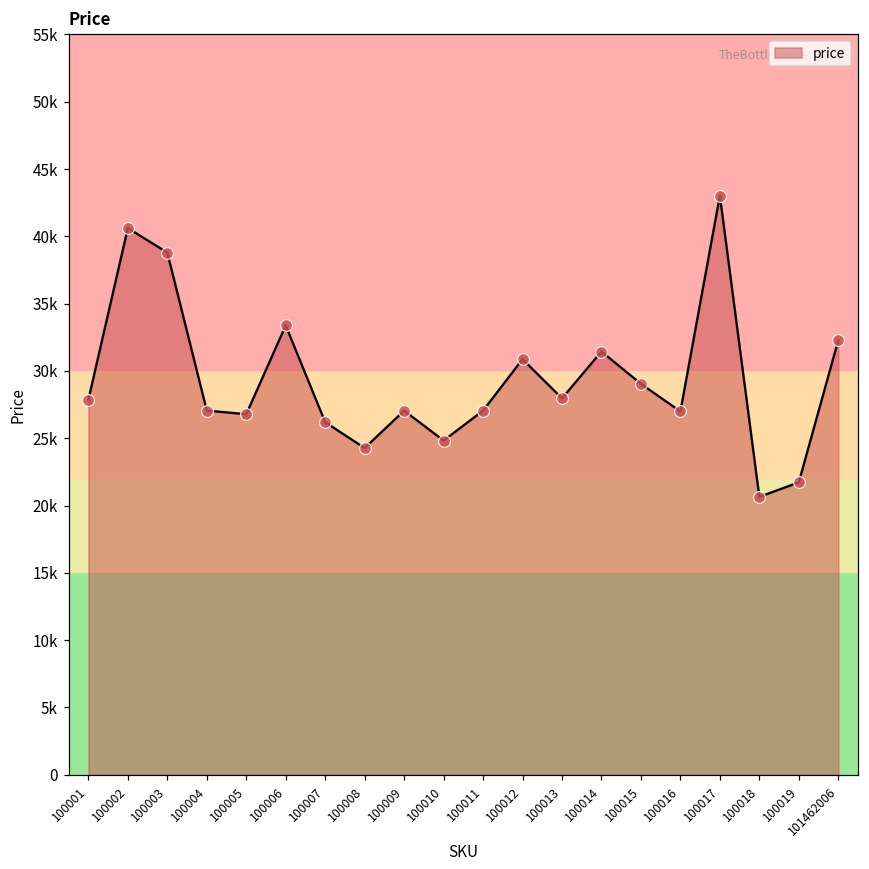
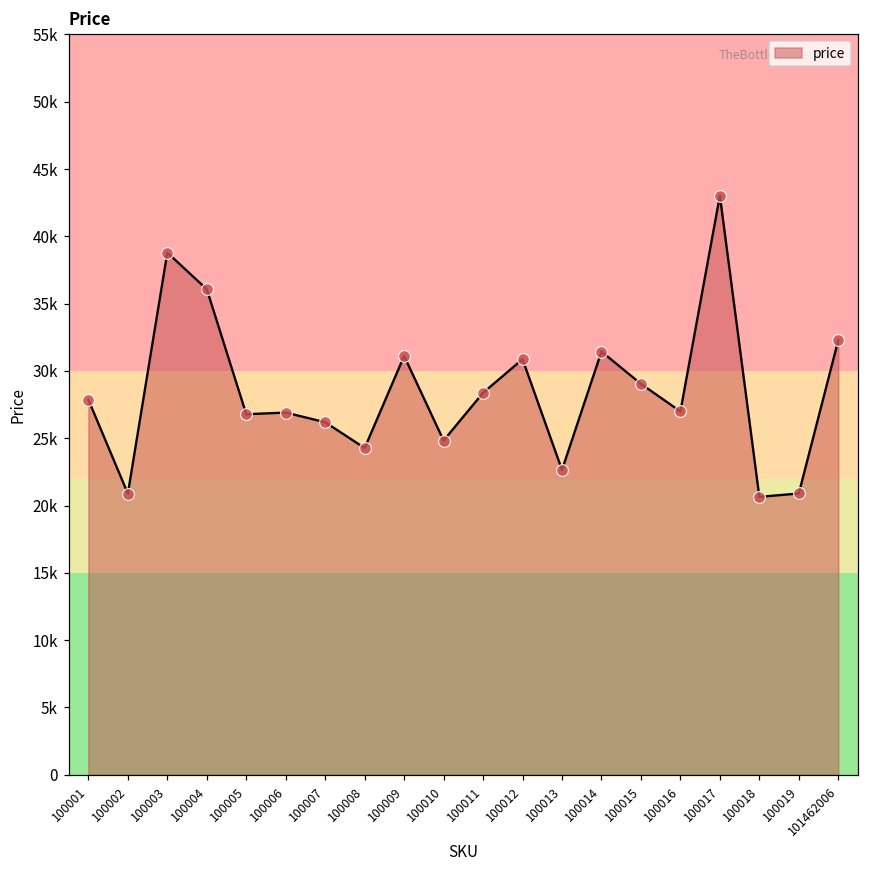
100002: 40600 -> 20900
100004: 27100 -> 36100
100006: 33400 -> 26900
100009: 27100 -> 31100
100011: 27100 -> 28400
100013: 28000 -> 22600
100019: 21700 -> 20900
